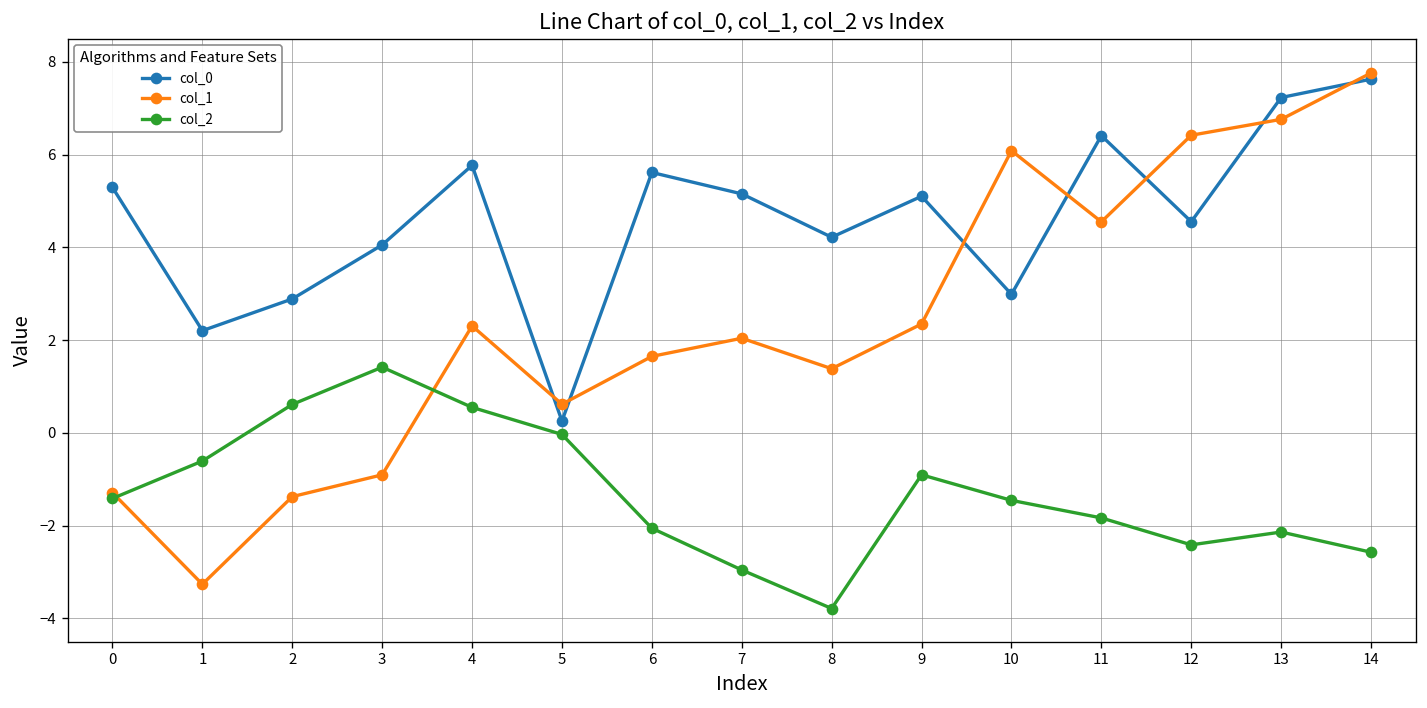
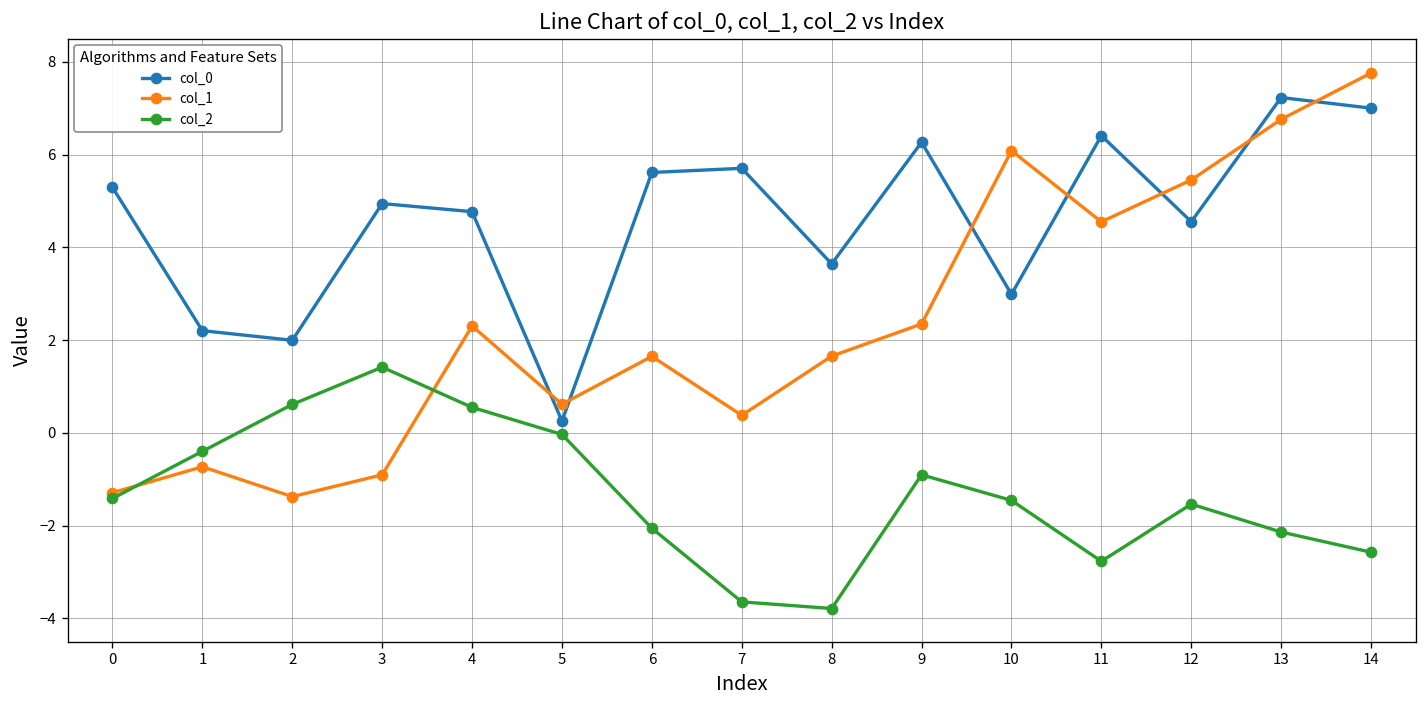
col_1, 1: -3.3 -> -0.7
col_2, 1: -0.6 -> -0.4
col_0, 2: 2.9 -> 2.0
col_0, 3: 4.1 -> 4.9
col_0, 4: 5.8 -> 4.8
col_0, 7: 5.2 -> 5.7
col_1, 7: 2.0 -> 0.4
col_2, 7: -3.0 -> -3.6
col_0, 8: 4.2 -> 3.6
col_1, 8: 1.4 -> 1.7
col_0, 9: 5.1 -> 6.3
col_2, 11: -1.8 -> -2.8
col_1, 12: 6.4 -> 5.5
col_2, 12: -2.4 -> -1.5
col_0, 14: 7.6 -> 7.0
